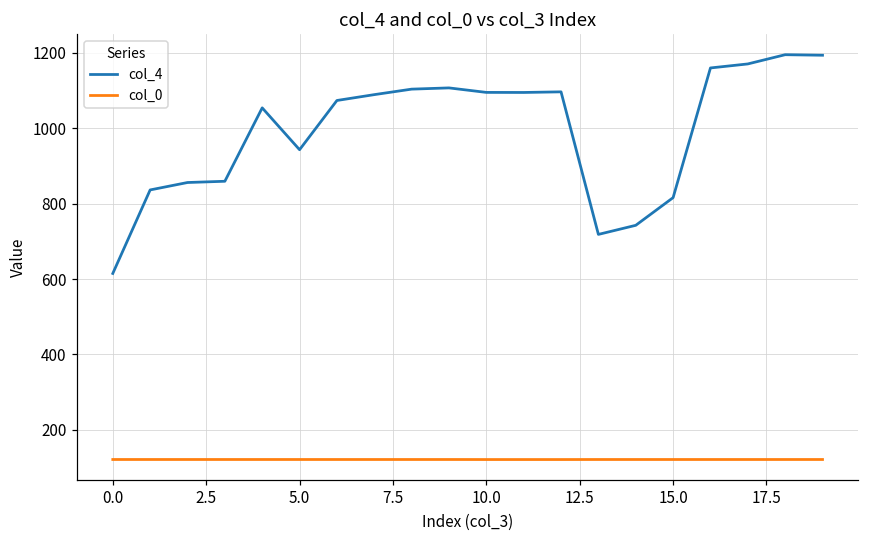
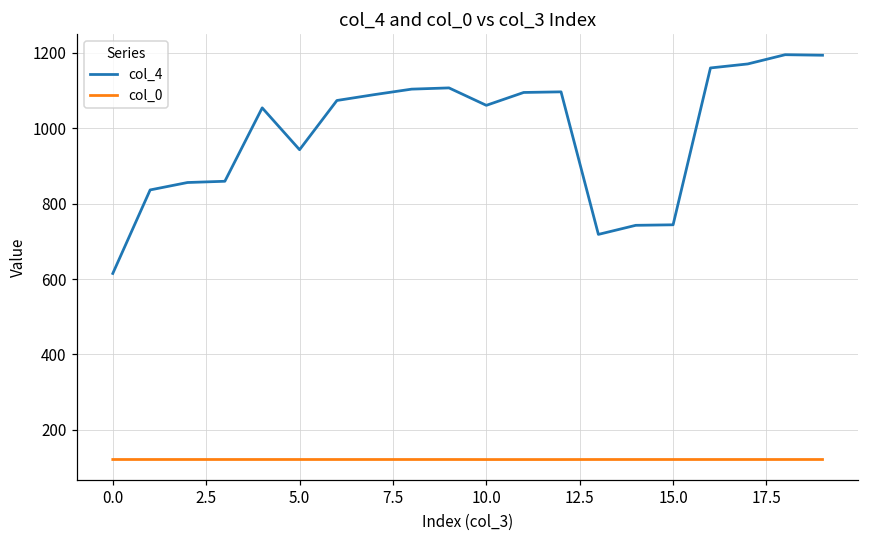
col_4, 10.0: 1090 -> 1060
col_4, 15.0: 820 -> 740
